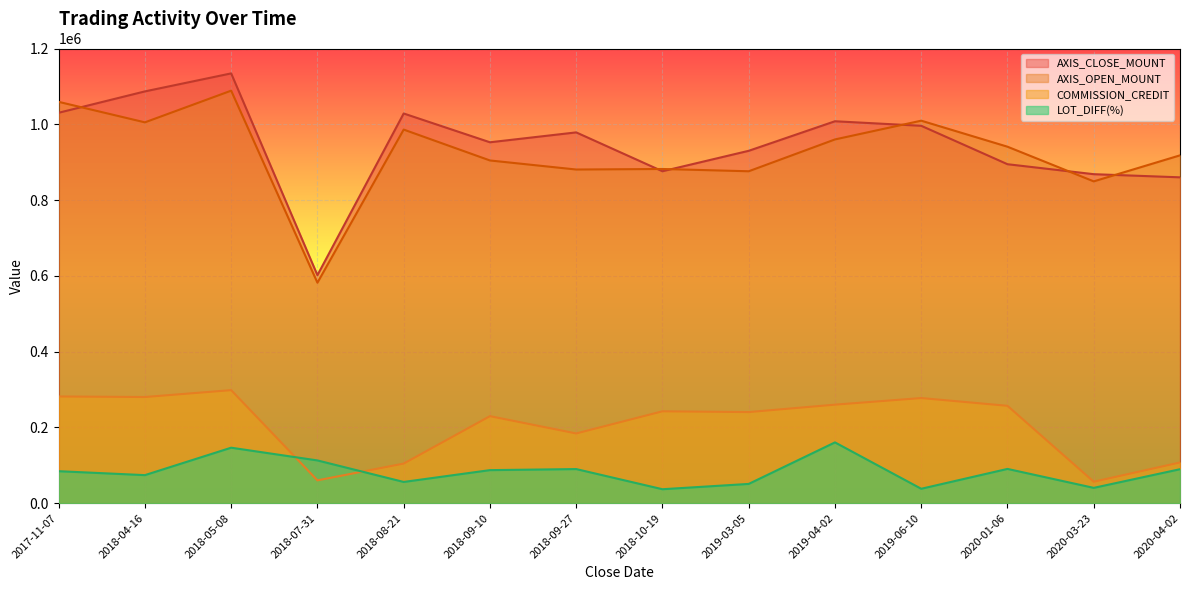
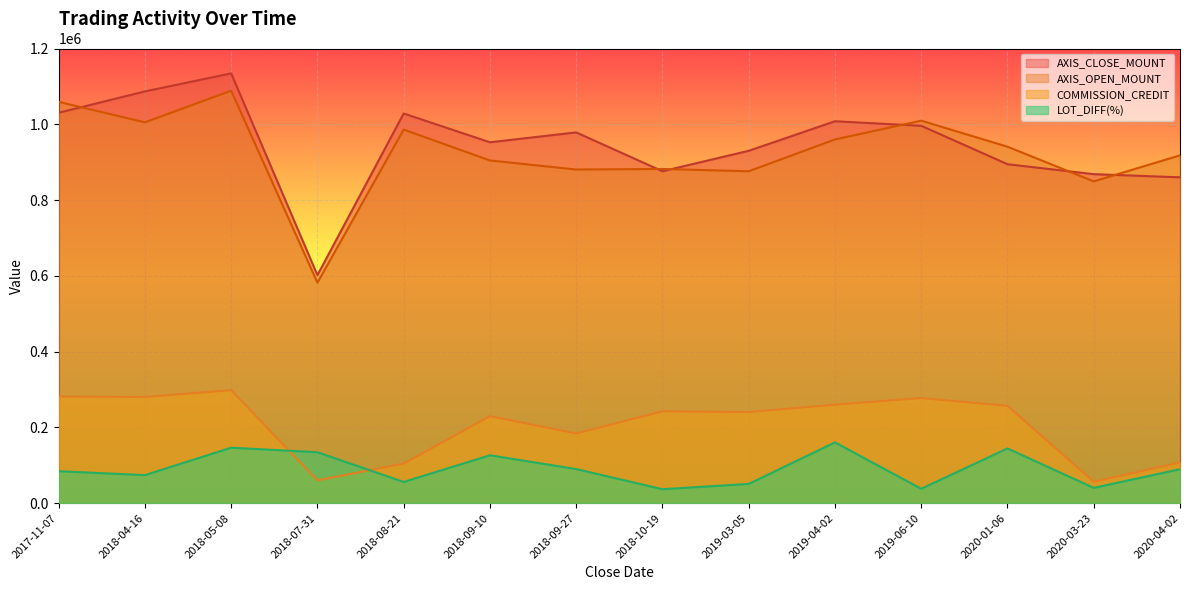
LOT_DIFF(%), 2018-07-31: 110000 -> 130000
LOT_DIFF(%), 2018-09-10: 90000 -> 130000
LOT_DIFF(%), 2020-01-06: 90000 -> 140000
